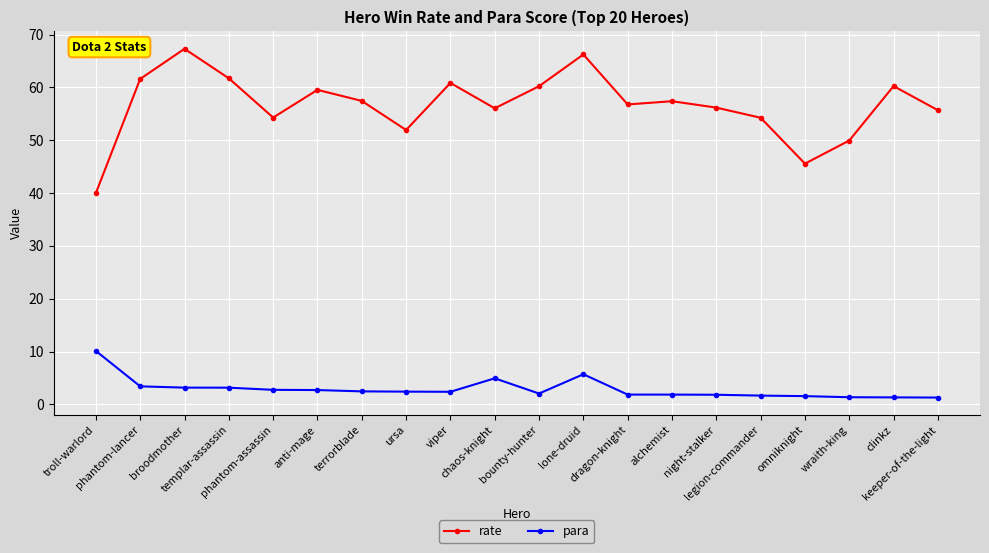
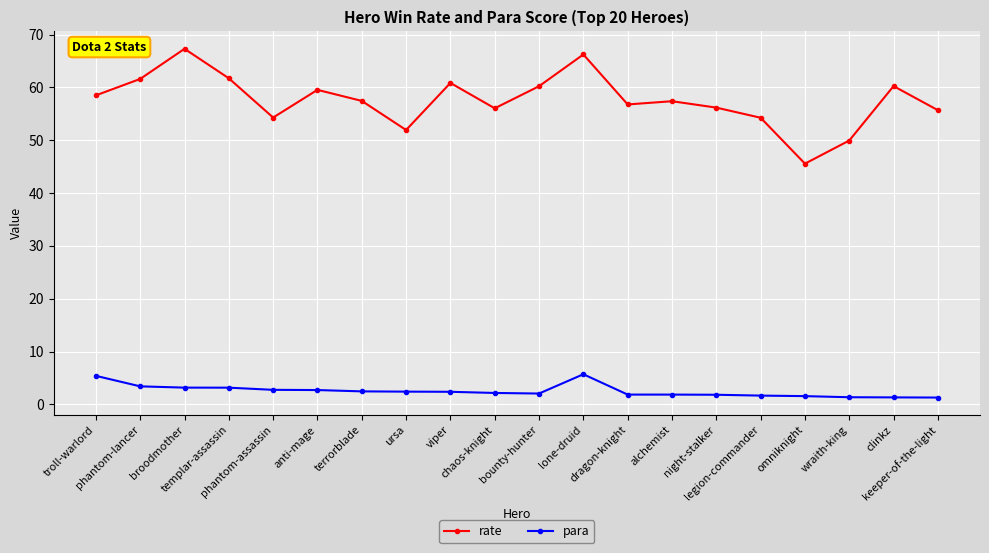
rate, troll-warlord: 40 -> 59
para, troll-warlord: 10 -> 5
para, chaos-knight: 5 -> 2
